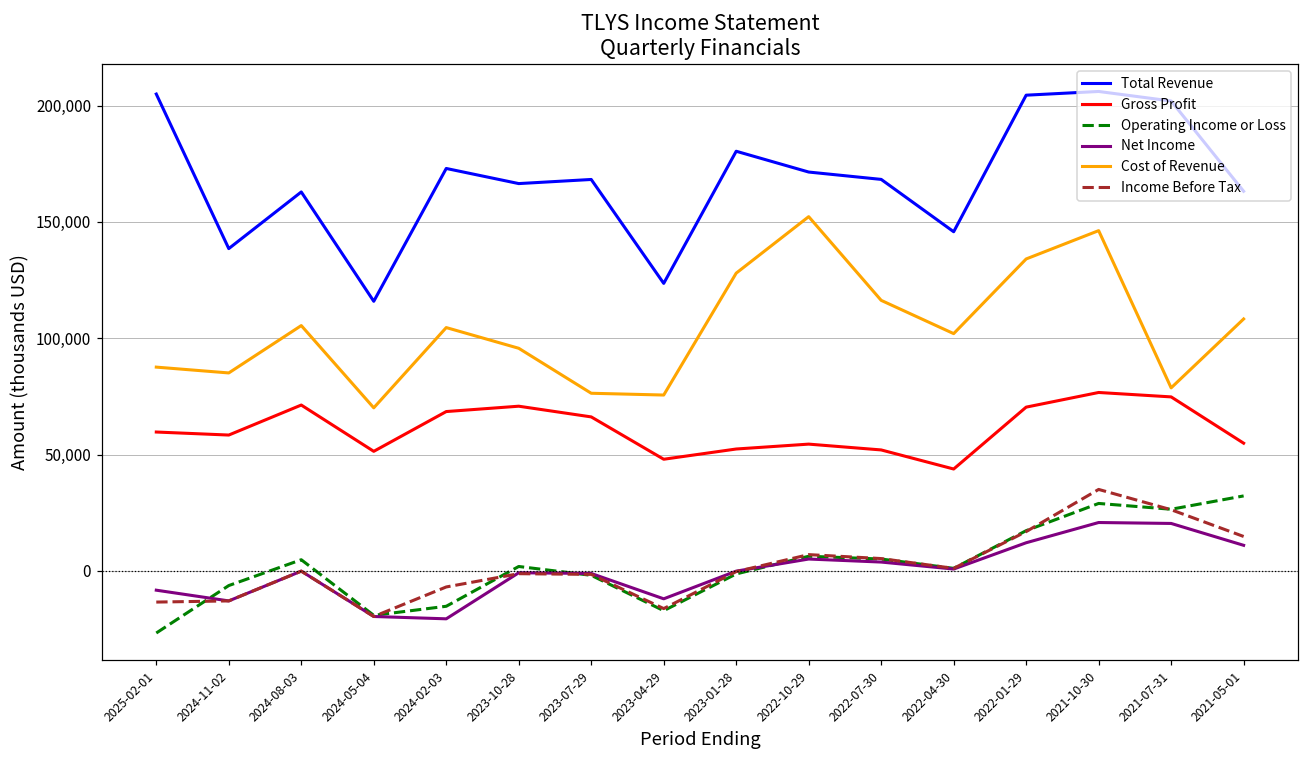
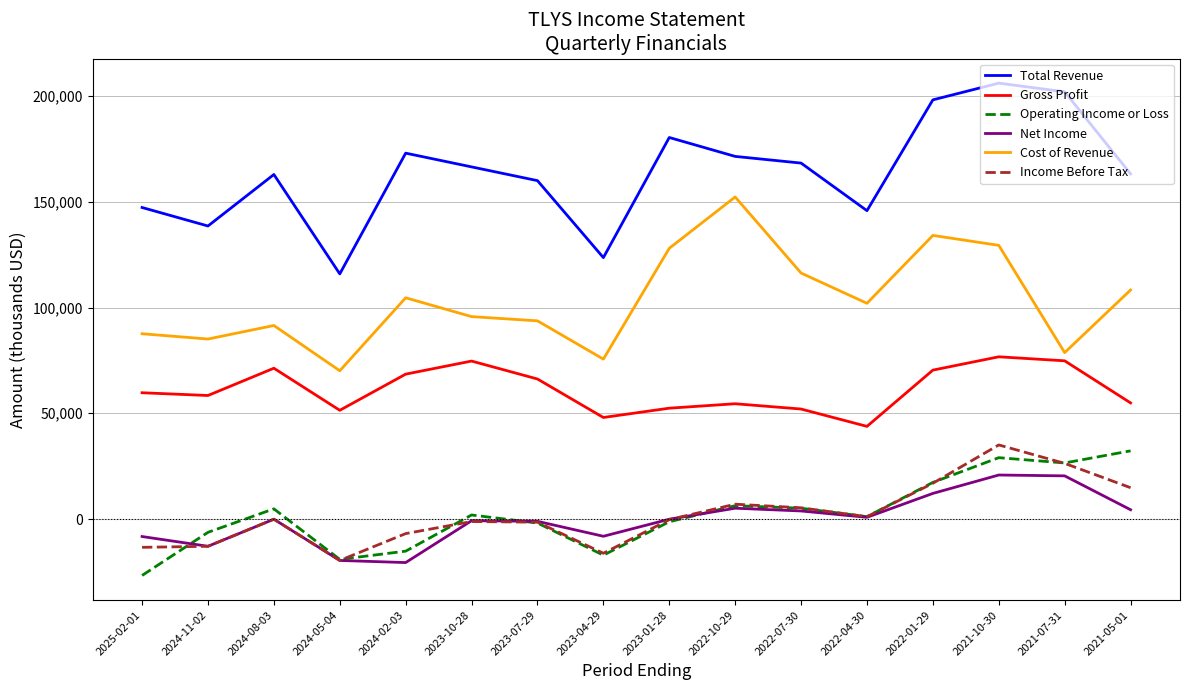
Total Revenue, 2025-02-01: 205,000 -> 147,000
Cost of Revenue, 2024-08-03: 105,000 -> 92,000
Gross Profit, 2023-10-28: 71,000 -> 75,000
Total Revenue, 2023-07-29: 168,000 -> 160,000
Cost of Revenue, 2023-07-29: 76,000 -> 94,000
Net Income, 2023-04-29: -12,000 -> -8,000
Total Revenue, 2022-01-29: 205,000 -> 198,000
Cost of Revenue, 2021-10-30: 146,000 -> 129,000
Net Income, 2021-05-01: 11,000 -> 4,000
